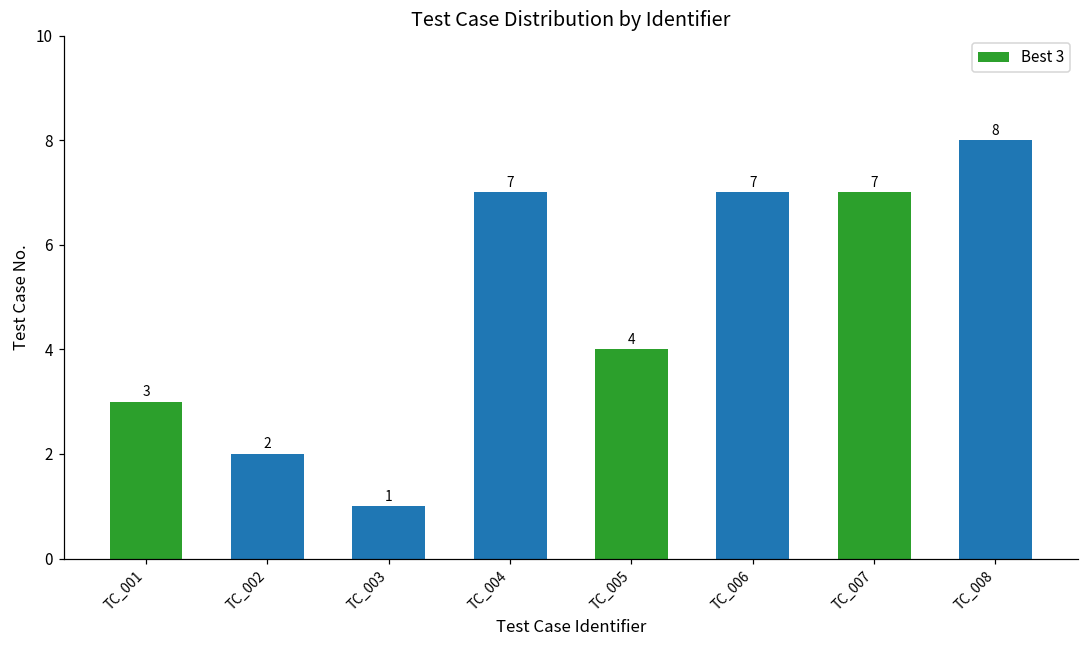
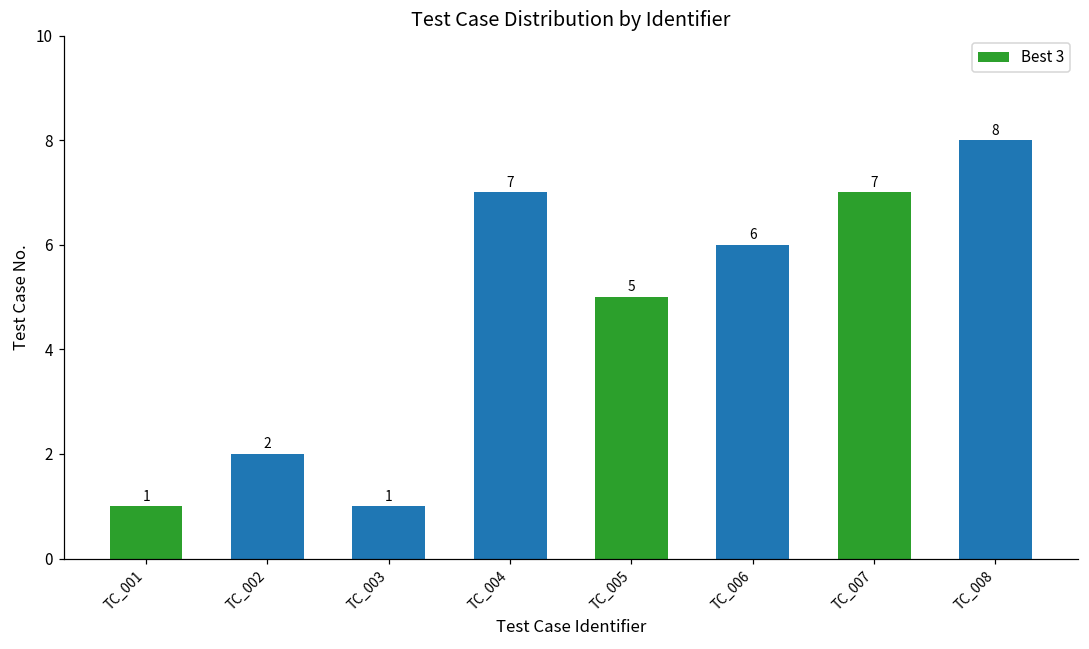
TC_001: 3 -> 1
TC_005: 4 -> 5
TC_006: 7 -> 6
